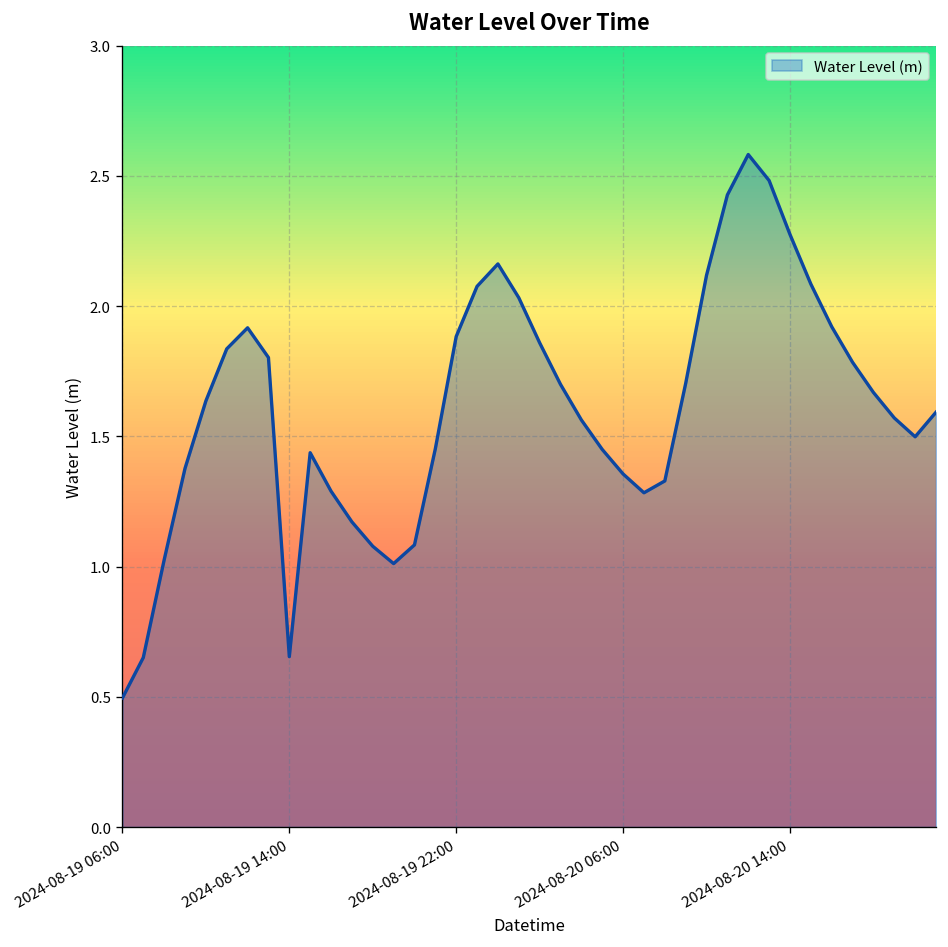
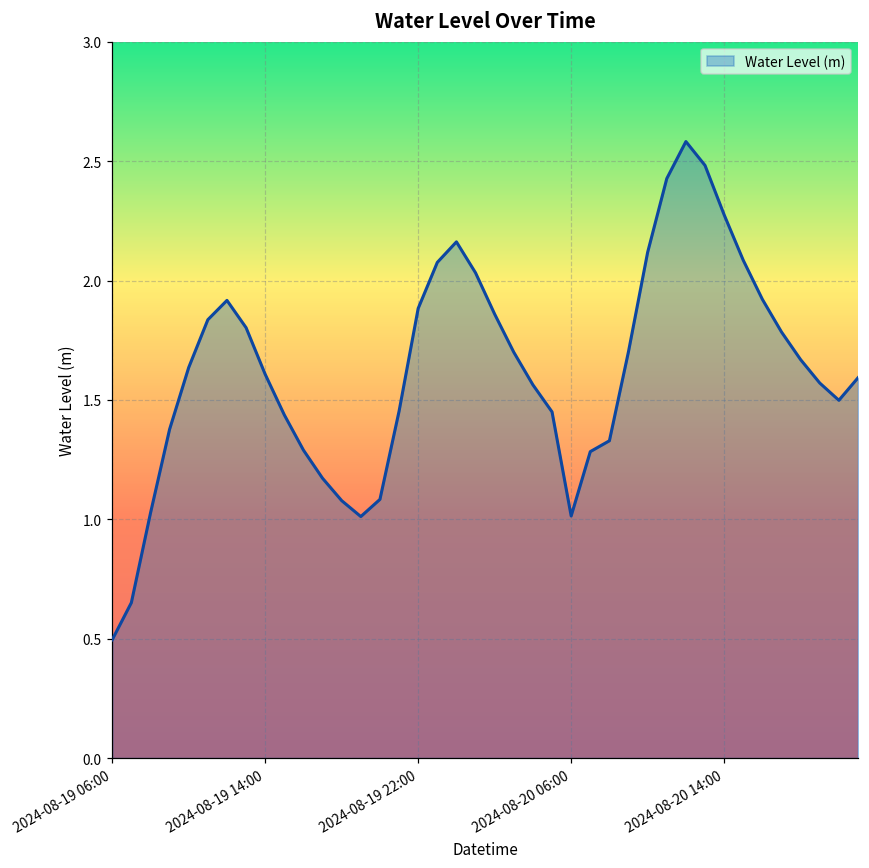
2024-08-19 14:00: 0.65 -> 1.61
2024-08-20 06:00: 1.36 -> 1.01
